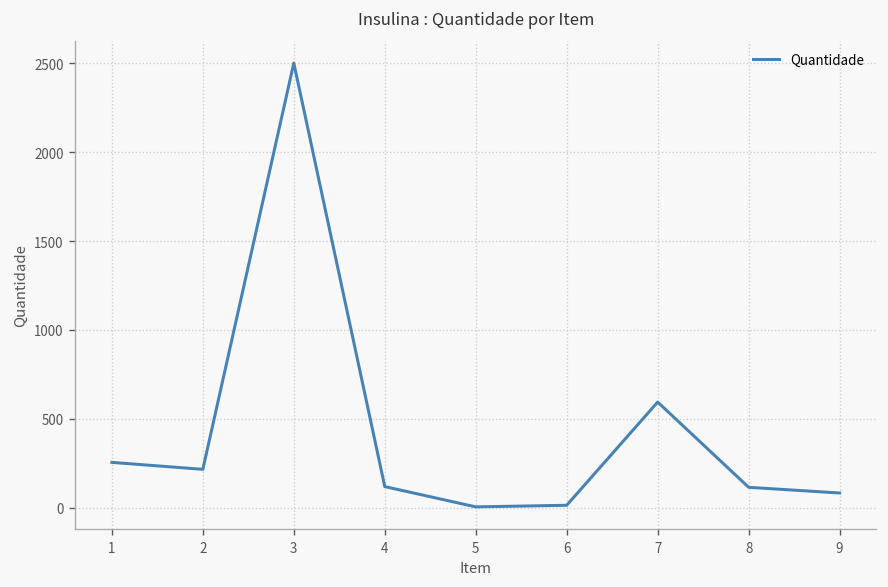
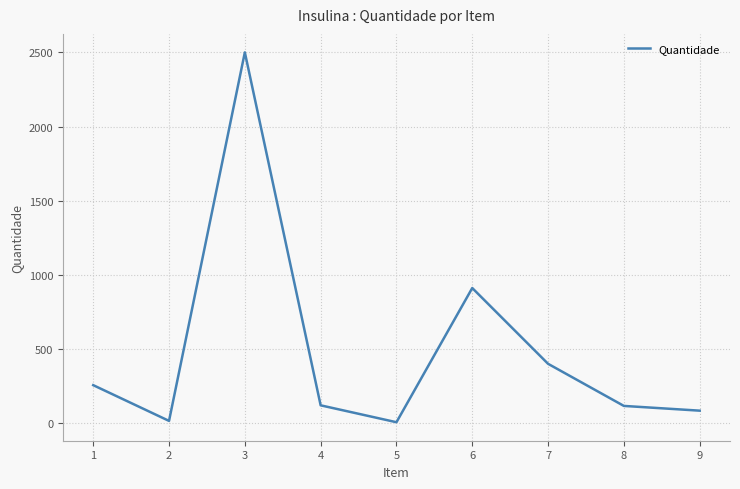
2: 220 -> 20
6: 20 -> 910
7: 600 -> 400
